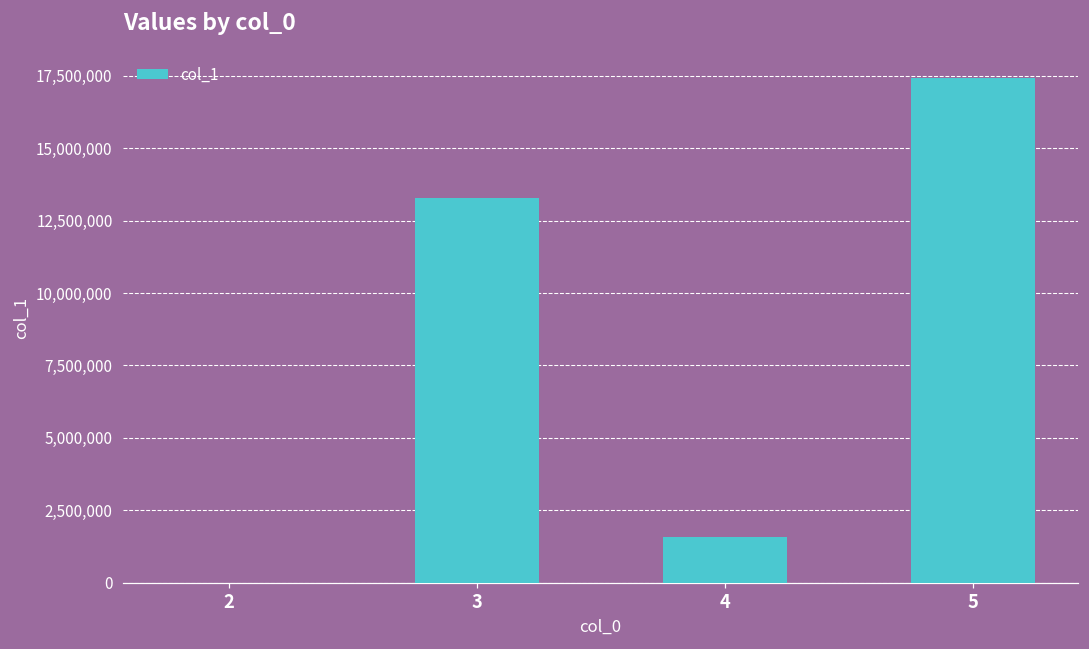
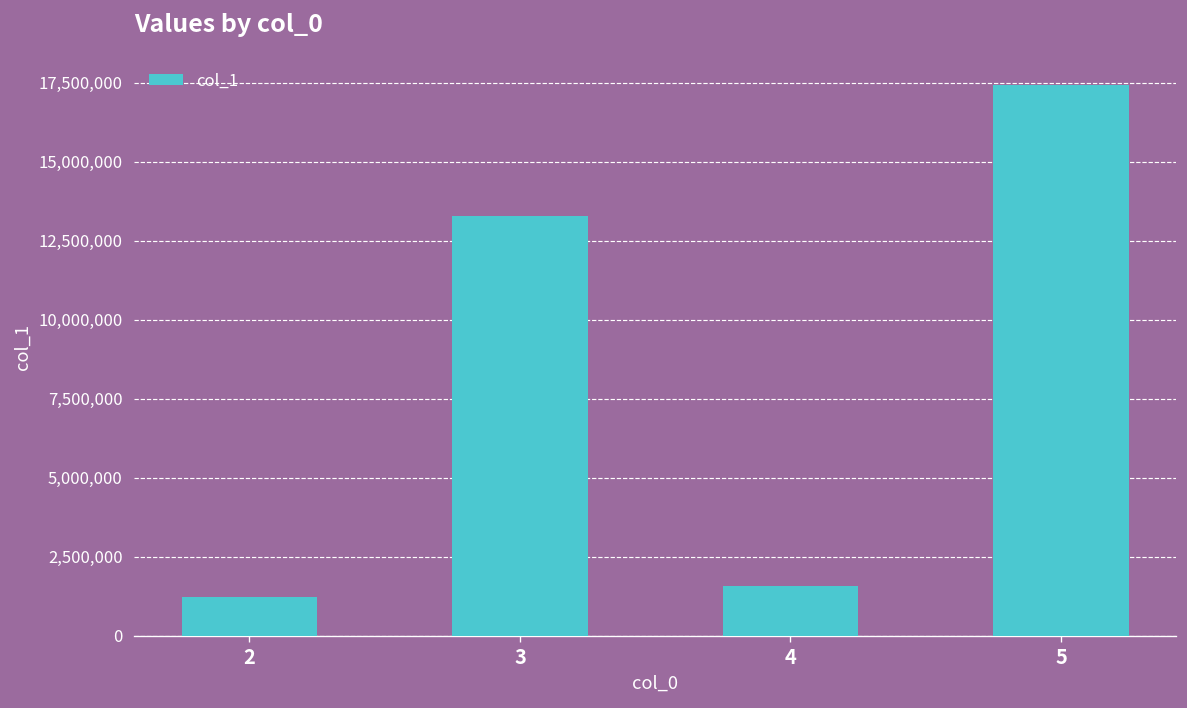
2: 0 -> 1,200,000
